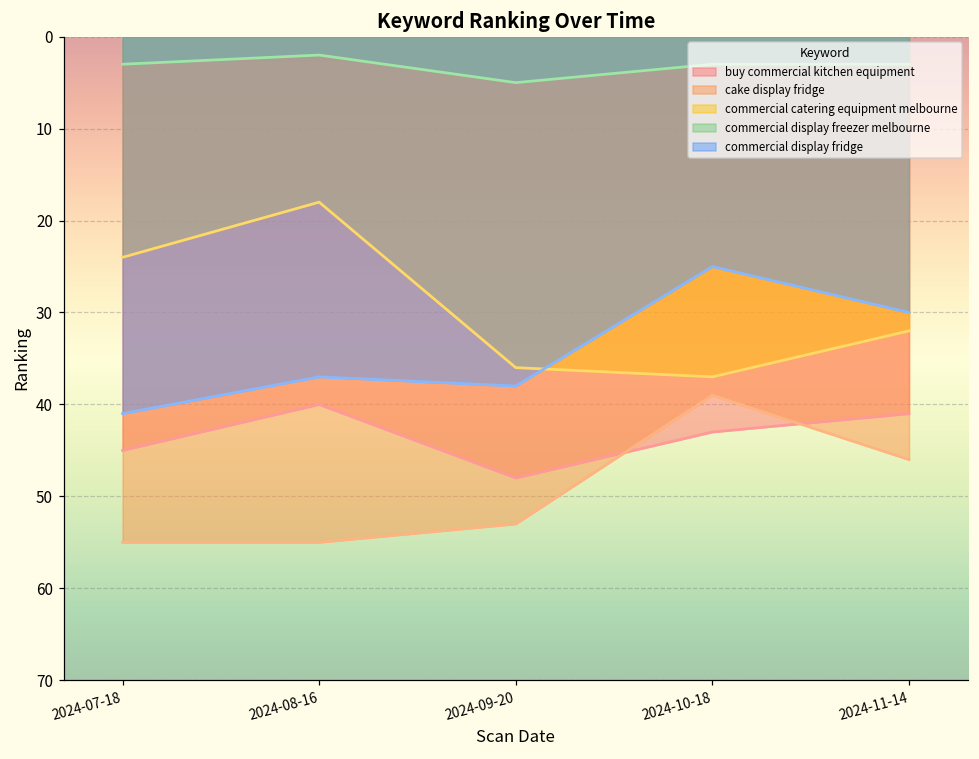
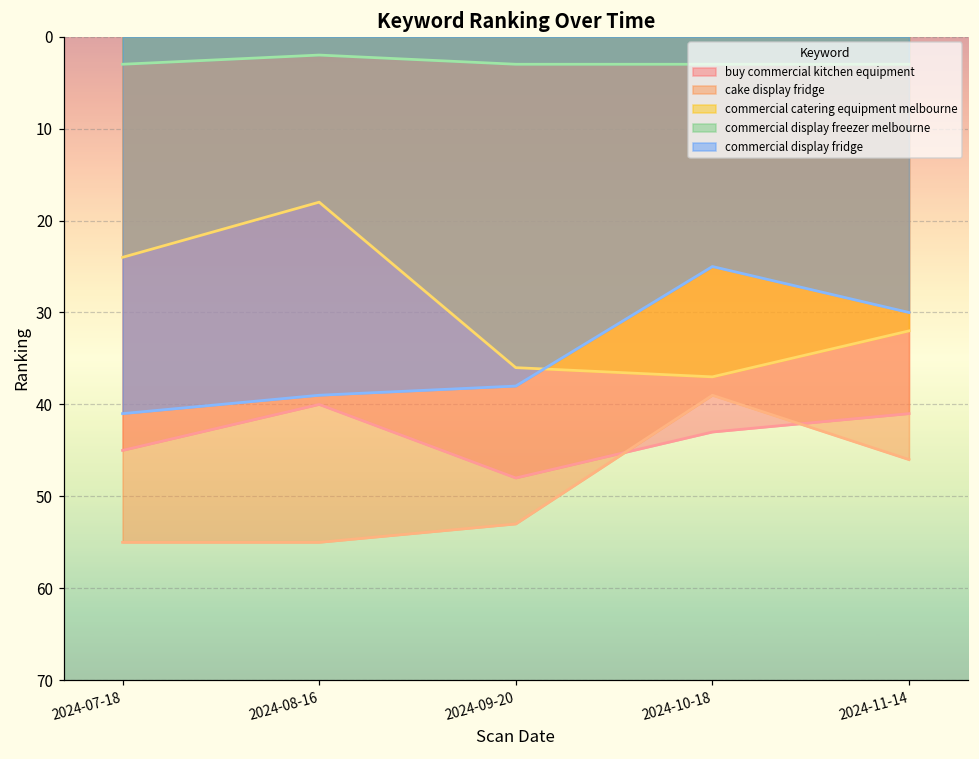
commercial display fridge, 2024-08-16: 37 -> 39
commercial display freezer melbourne, 2024-09-20: 5 -> 3
